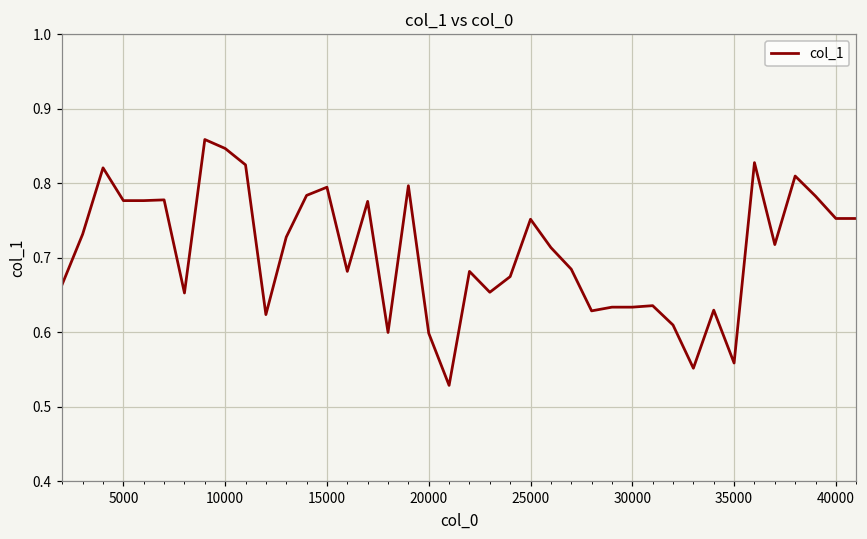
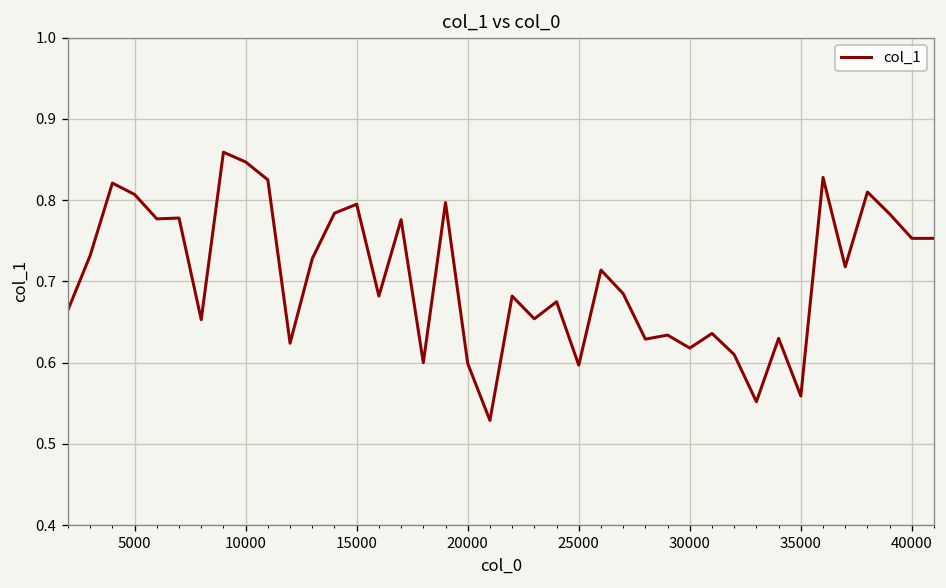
5000: 0.78 -> 0.81
25000: 0.75 -> 0.60
30000: 0.63 -> 0.62
